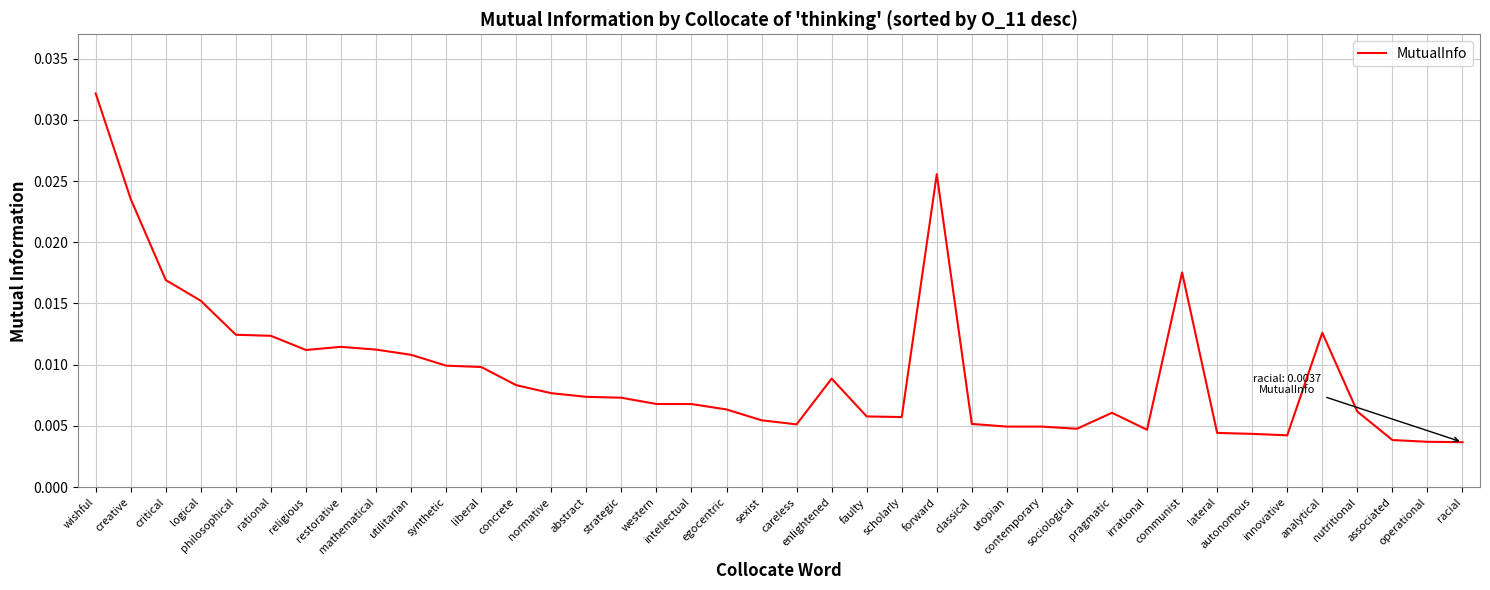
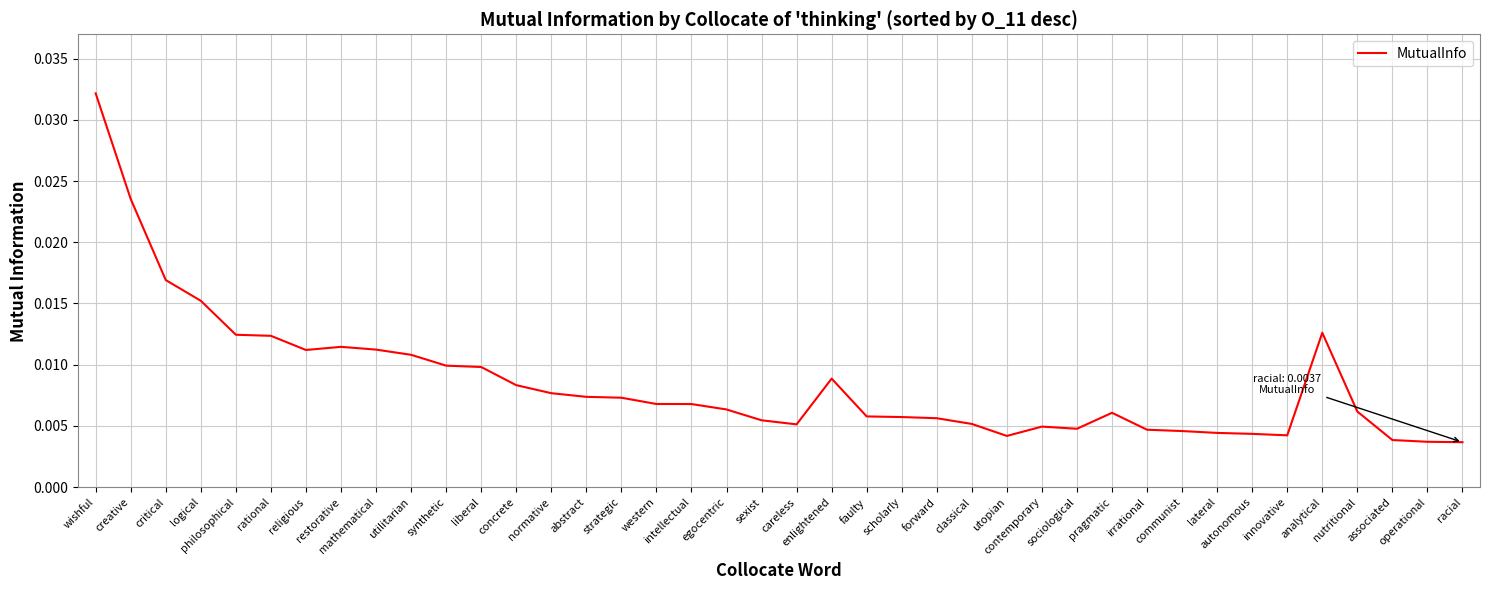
forward: 0.0256 -> 0.0056
utopian: 0.0050 -> 0.0042
communist: 0.0175 -> 0.0046
